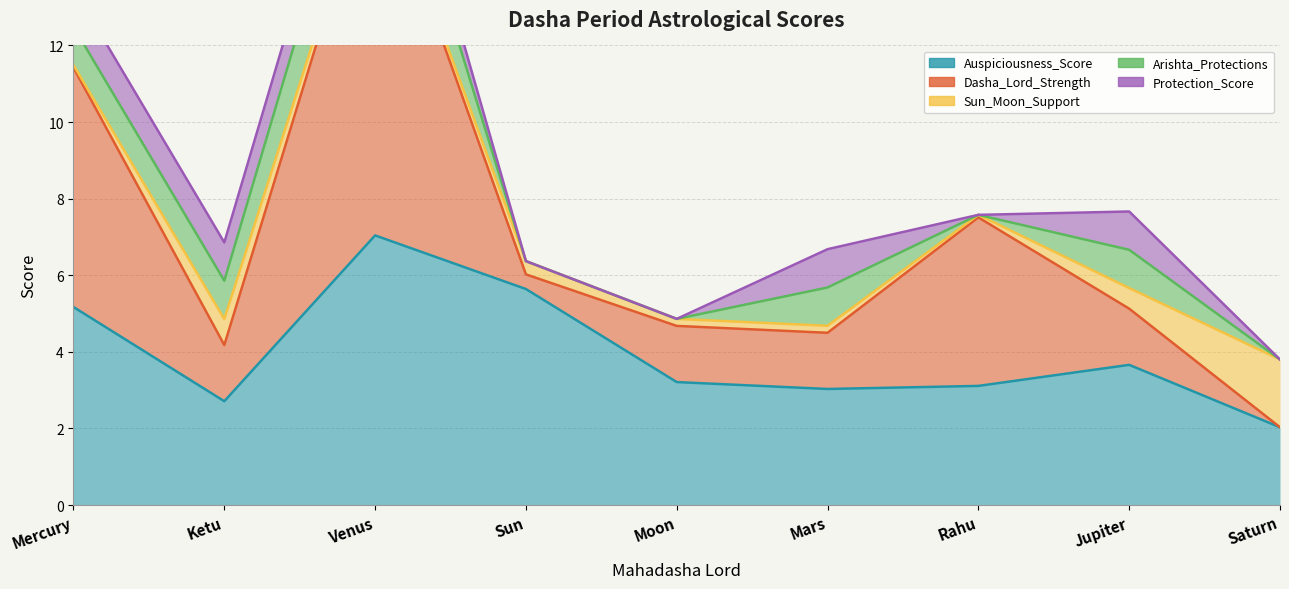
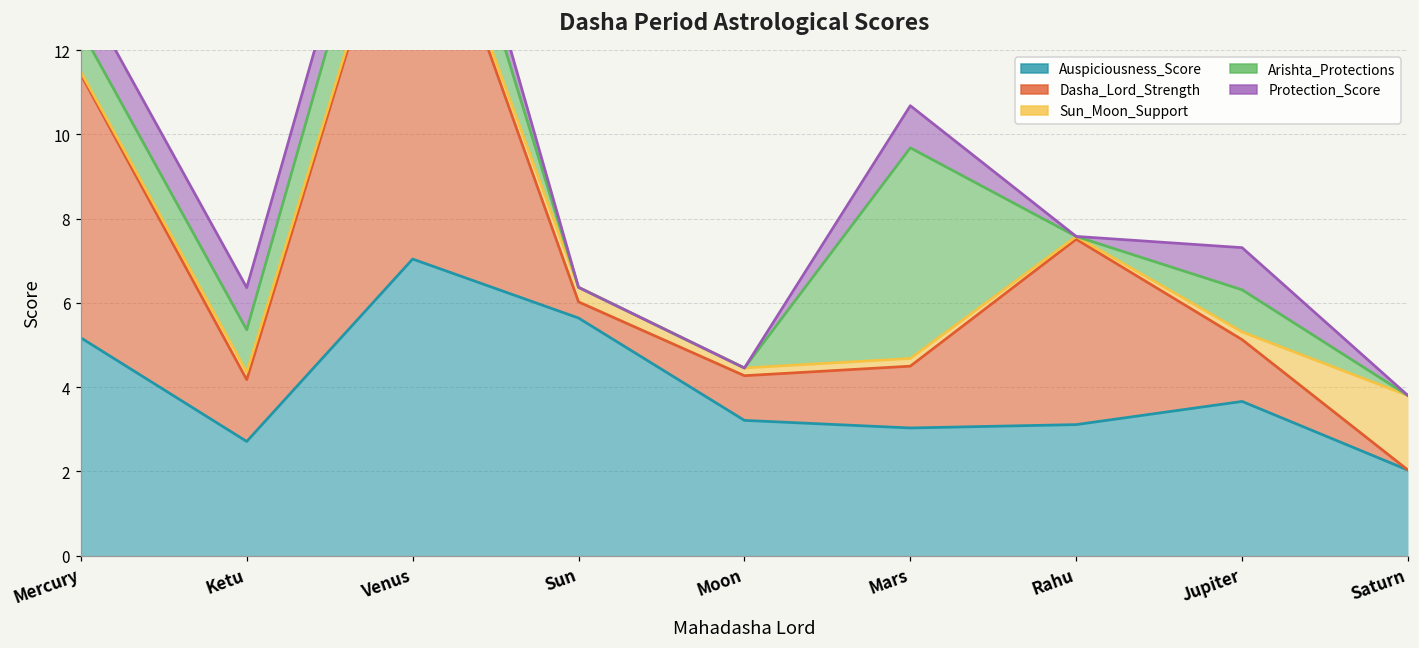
Sun_Moon_Support, Ketu: 0.7 -> 0.2
Dasha_Lord_Strength, Moon: 1.5 -> 1.1
Arishta_Protections, Mars: 1 -> 5
Sun_Moon_Support, Jupiter: 0.5 -> 0.2
